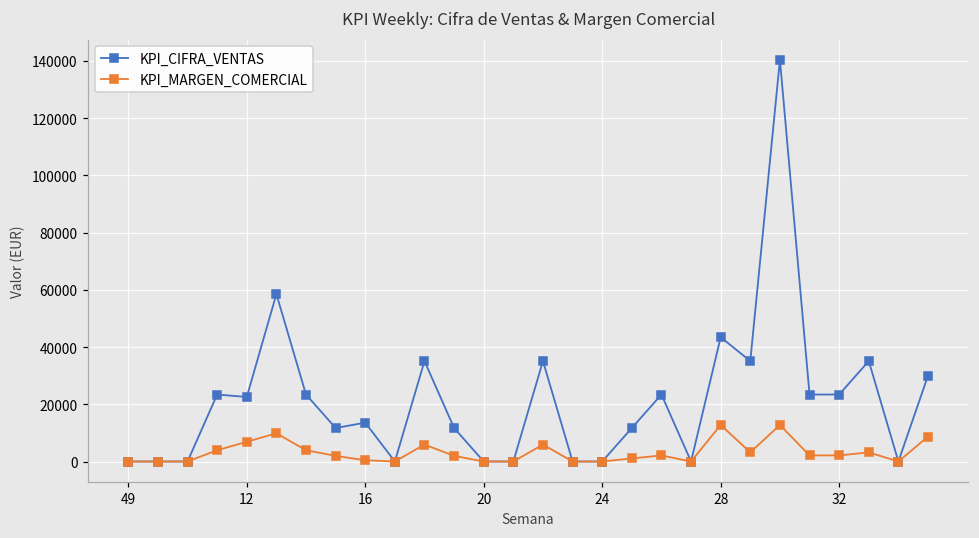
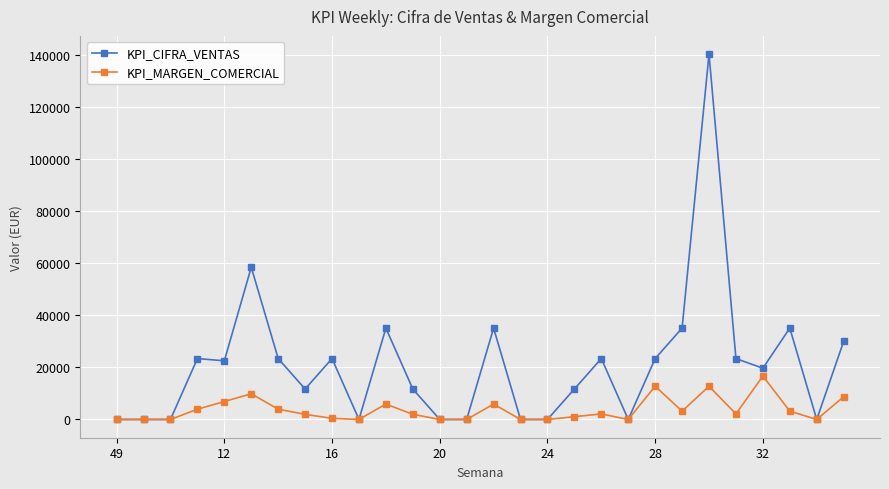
KPI_CIFRA_VENTAS, 16: 14000 -> 23000
KPI_CIFRA_VENTAS, 28: 43000 -> 23000
KPI_CIFRA_VENTAS, 32: 23000 -> 20000
KPI_MARGEN_COMERCIAL, 32: 2000 -> 17000
